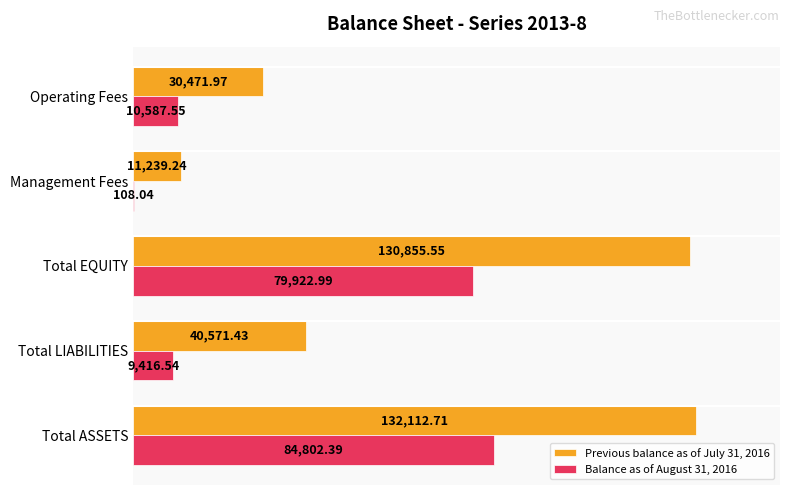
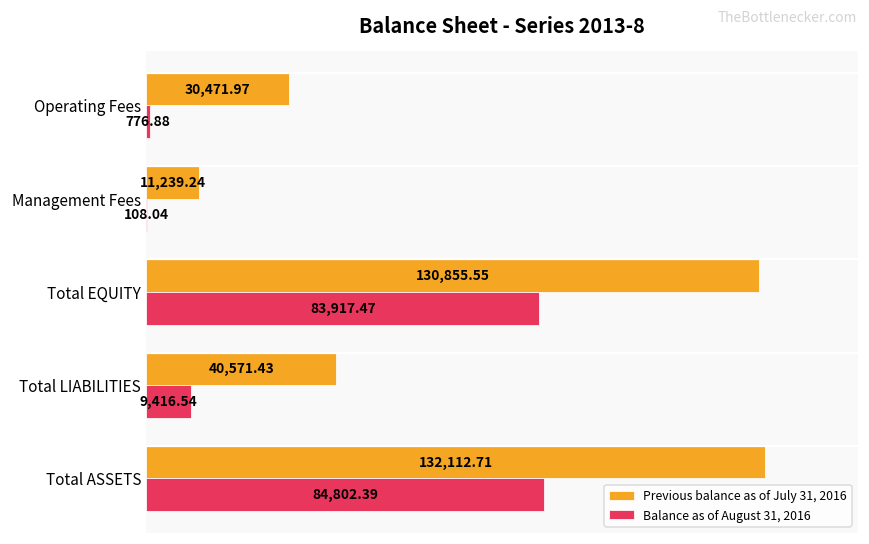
Balance as of August 31, 2016, Operating Fees: 10,587.55 -> 776.88
Balance as of August 31, 2016, Total EQUITY: 79,922.99 -> 83,917.47
